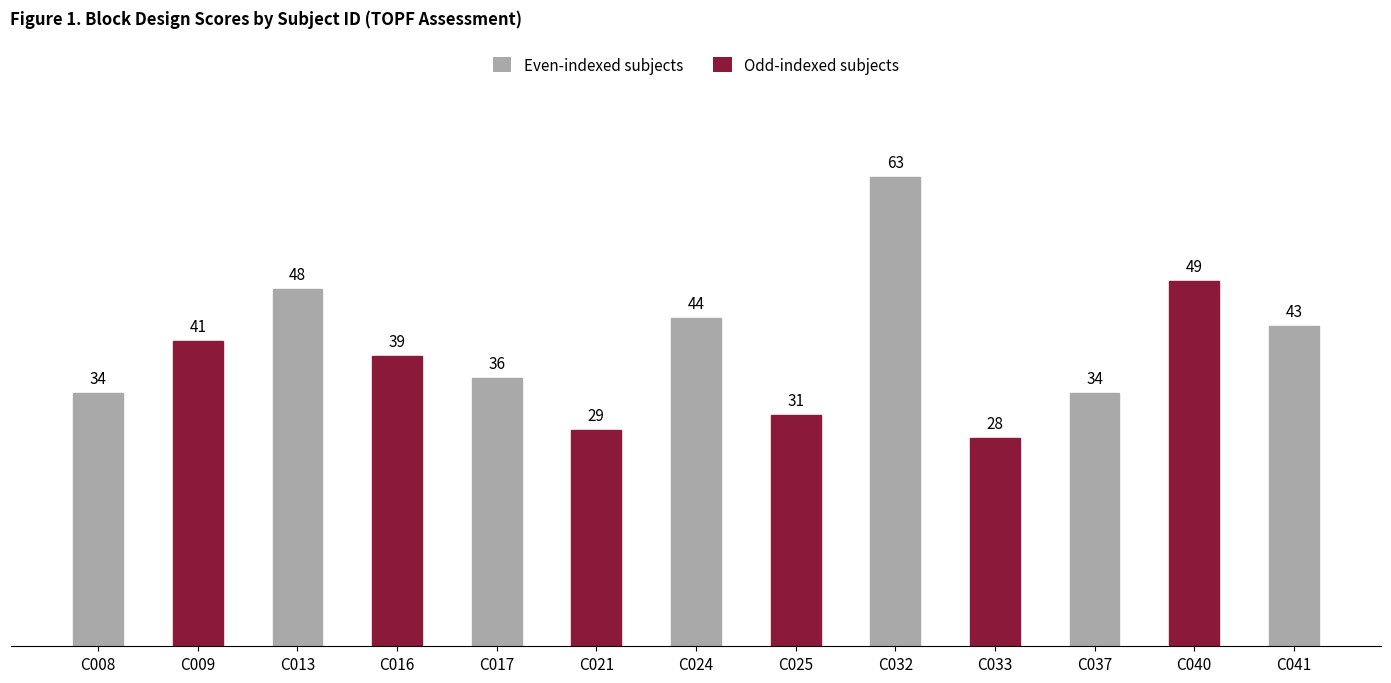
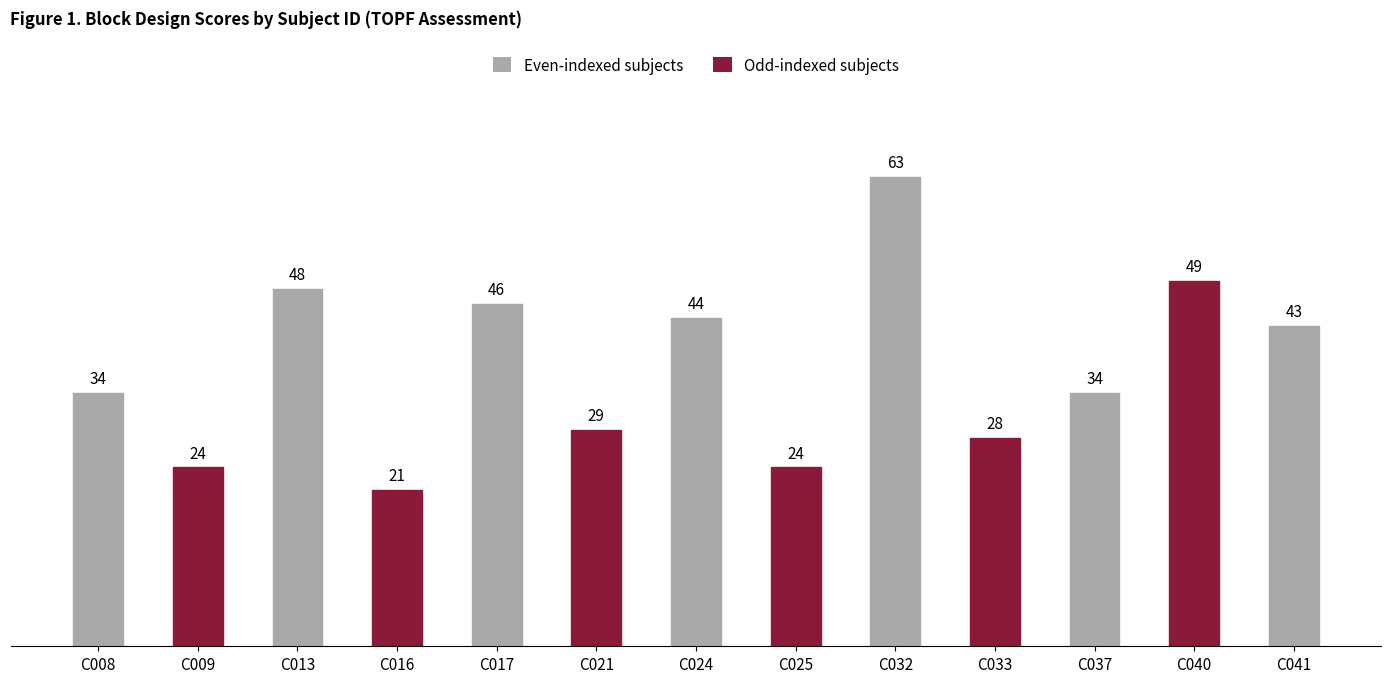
C009: 41 -> 24
C016: 39 -> 21
C017: 36 -> 46
C025: 31 -> 24
